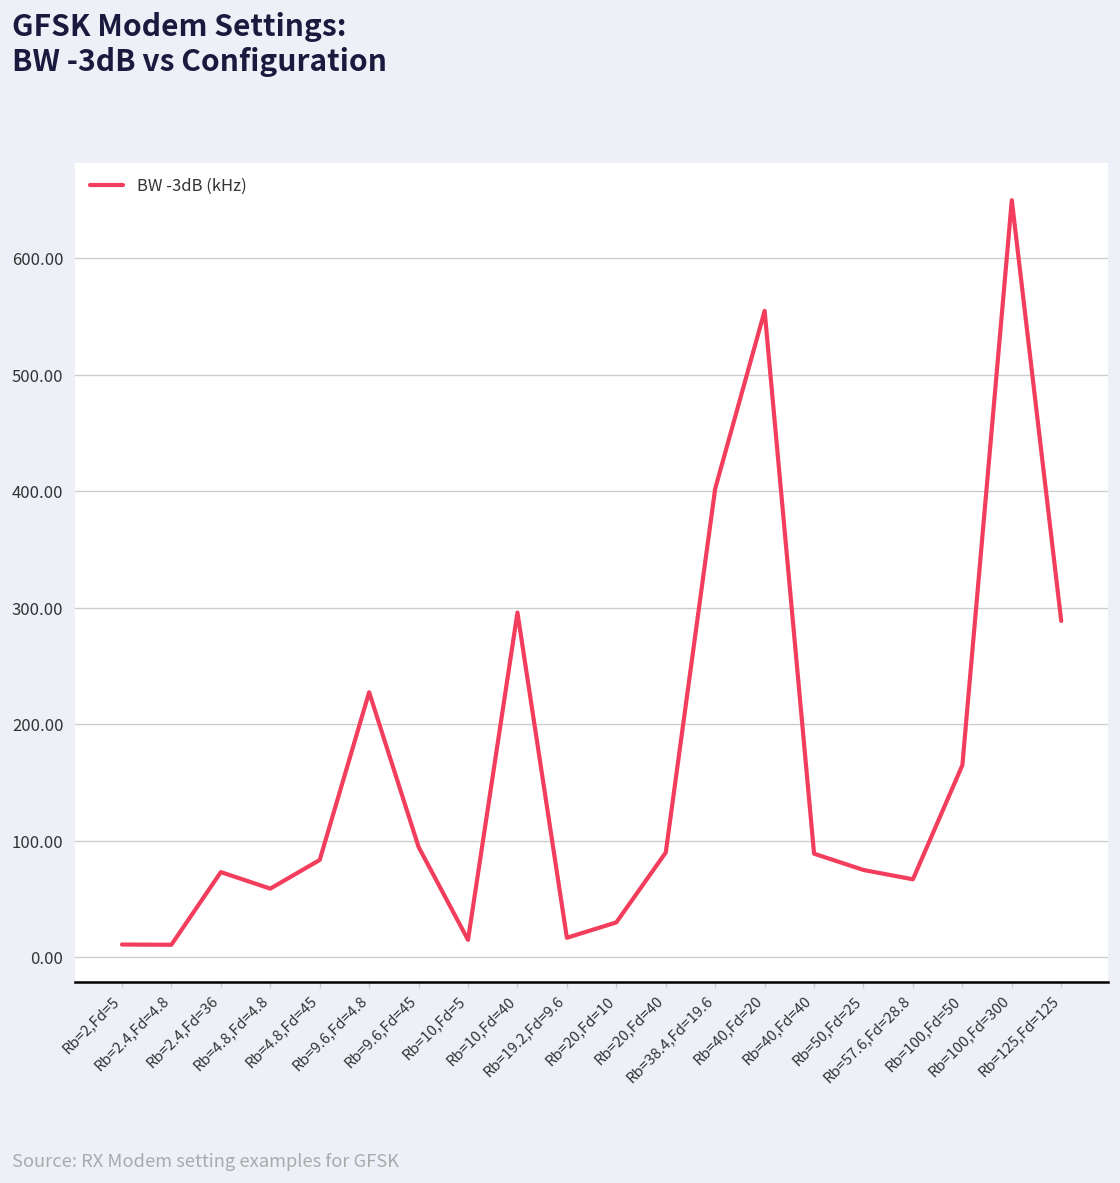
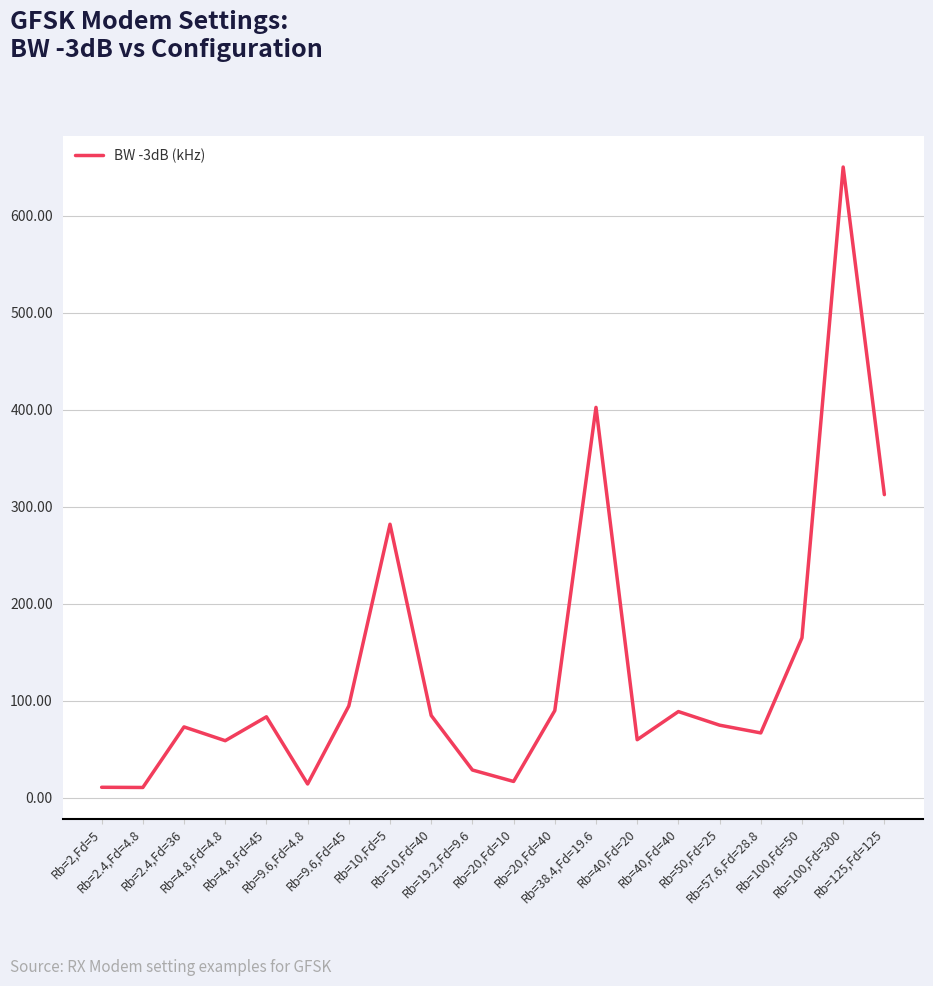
Rb=9.6,Fd=4.8: 230 -> 10
Rb=10,Fd=5: 20 -> 280
Rb=10,Fd=40: 300 -> 90
Rb=19.2,Fd=9.6: 20 -> 30
Rb=20,Fd=10: 30 -> 20
Rb=40,Fd=20: 560 -> 60
Rb=125,Fd=125: 290 -> 310
